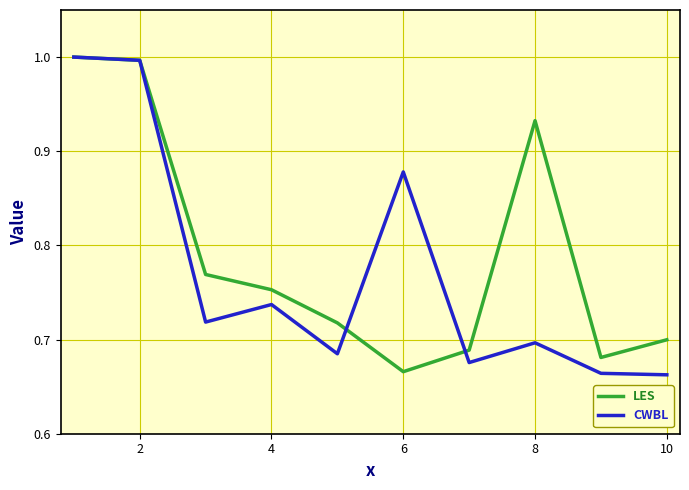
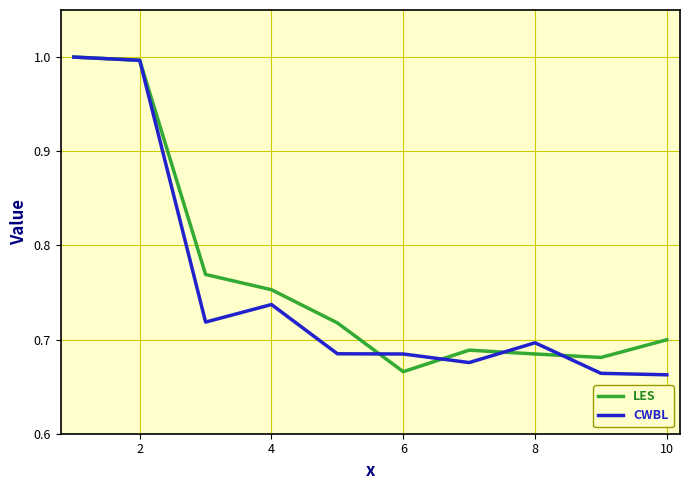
CWBL, 6: 0.88 -> 0.68
LES, 8: 0.93 -> 0.68
